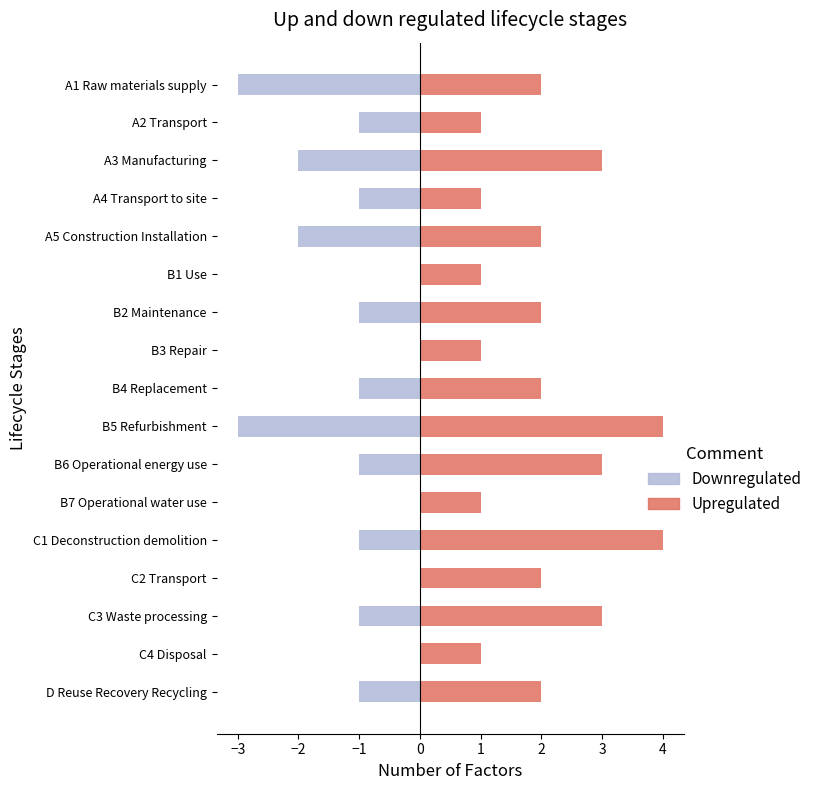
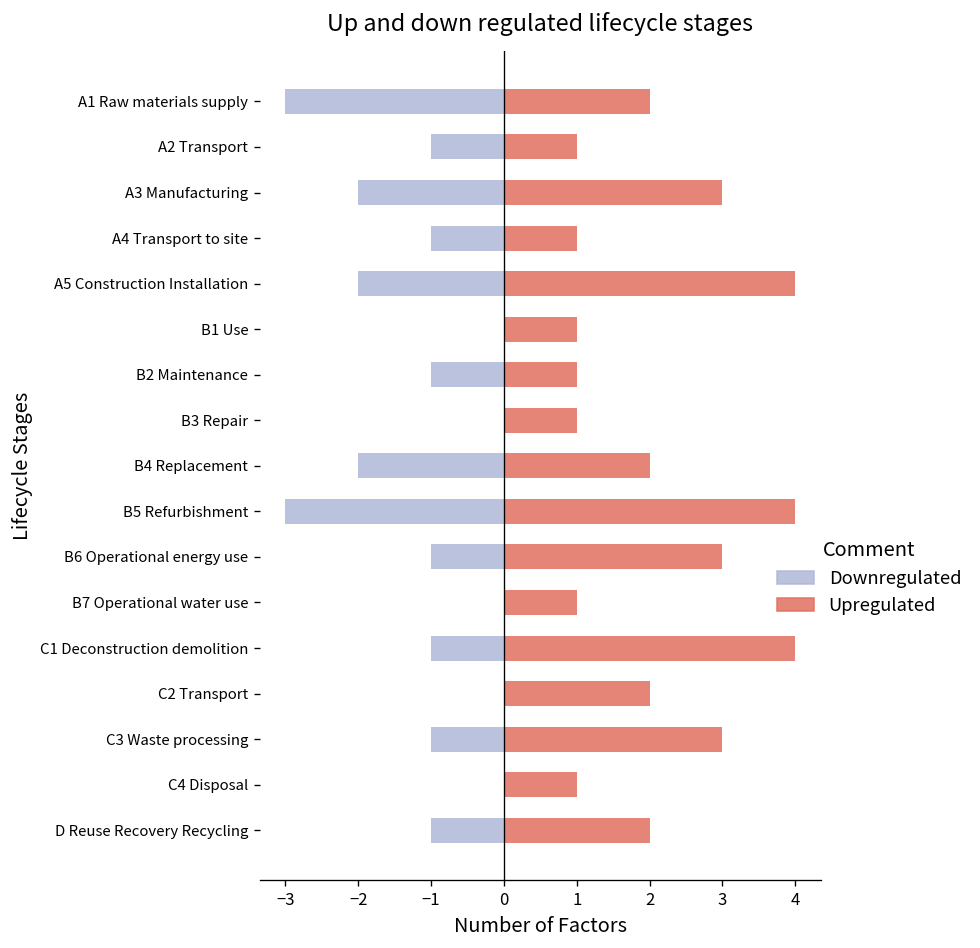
Upregulated, A5 Construction Installation: 2 -> 4
Upregulated, B2 Maintenance: 2 -> 1
Downregulated, B4 Replacement: -1 -> -2
